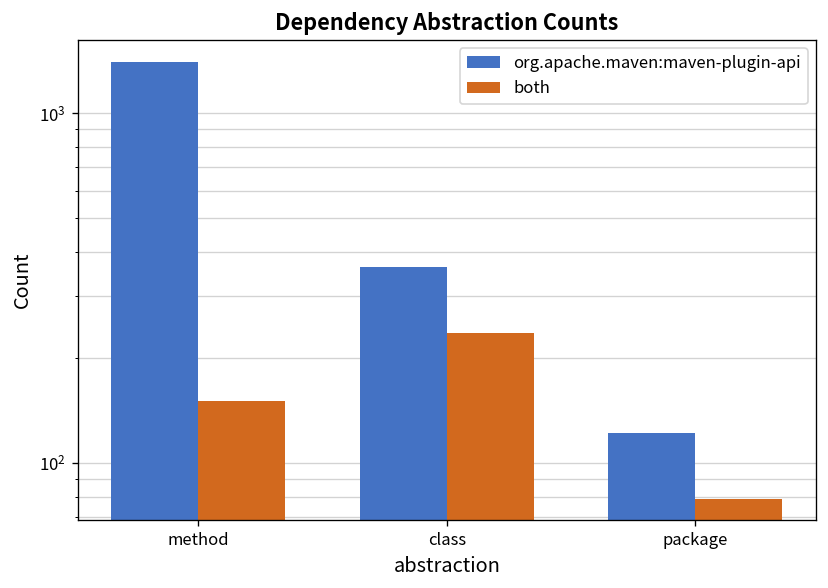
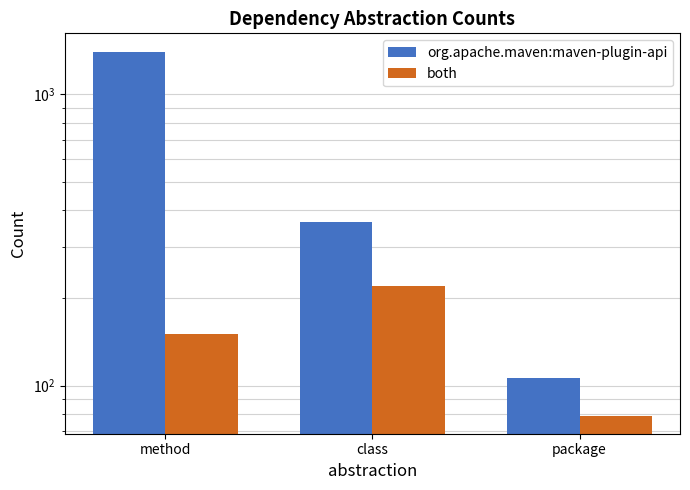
both, class: 240 -> 220
org.apache.maven:maven-plugin-api, package: 122 -> 106
